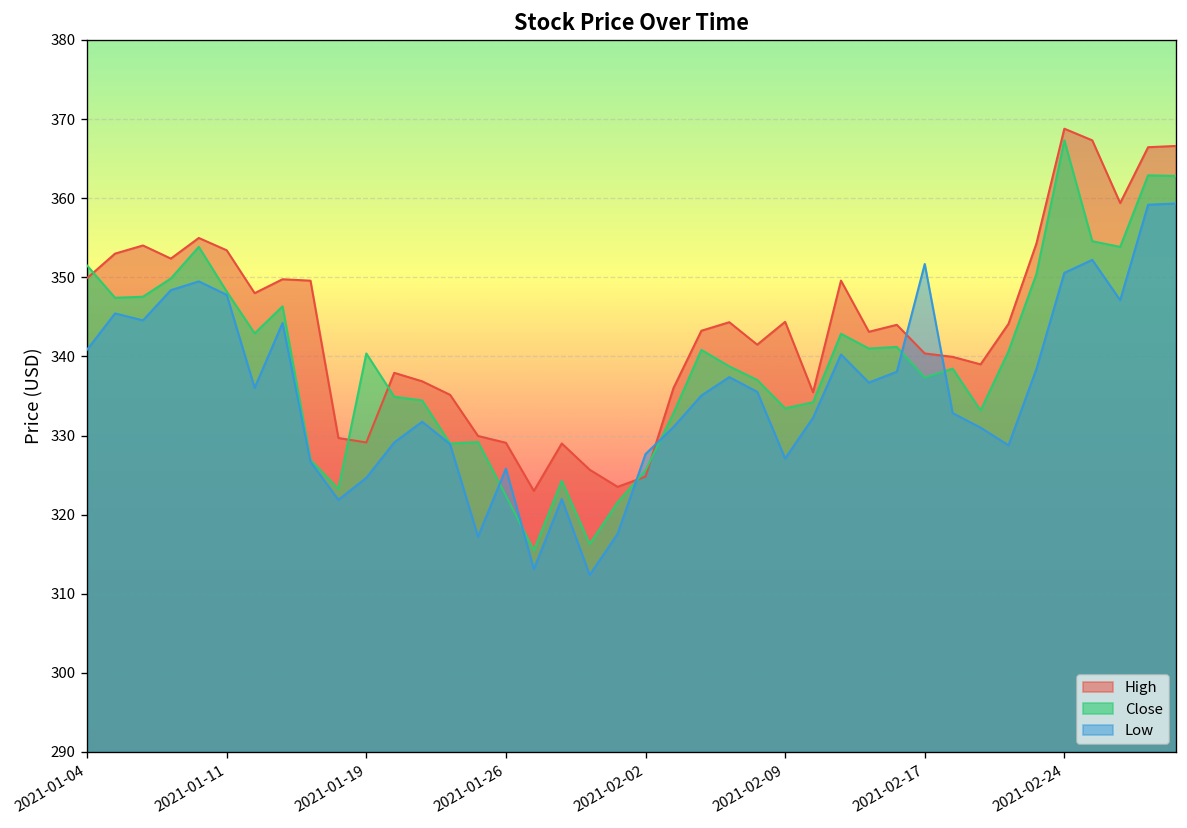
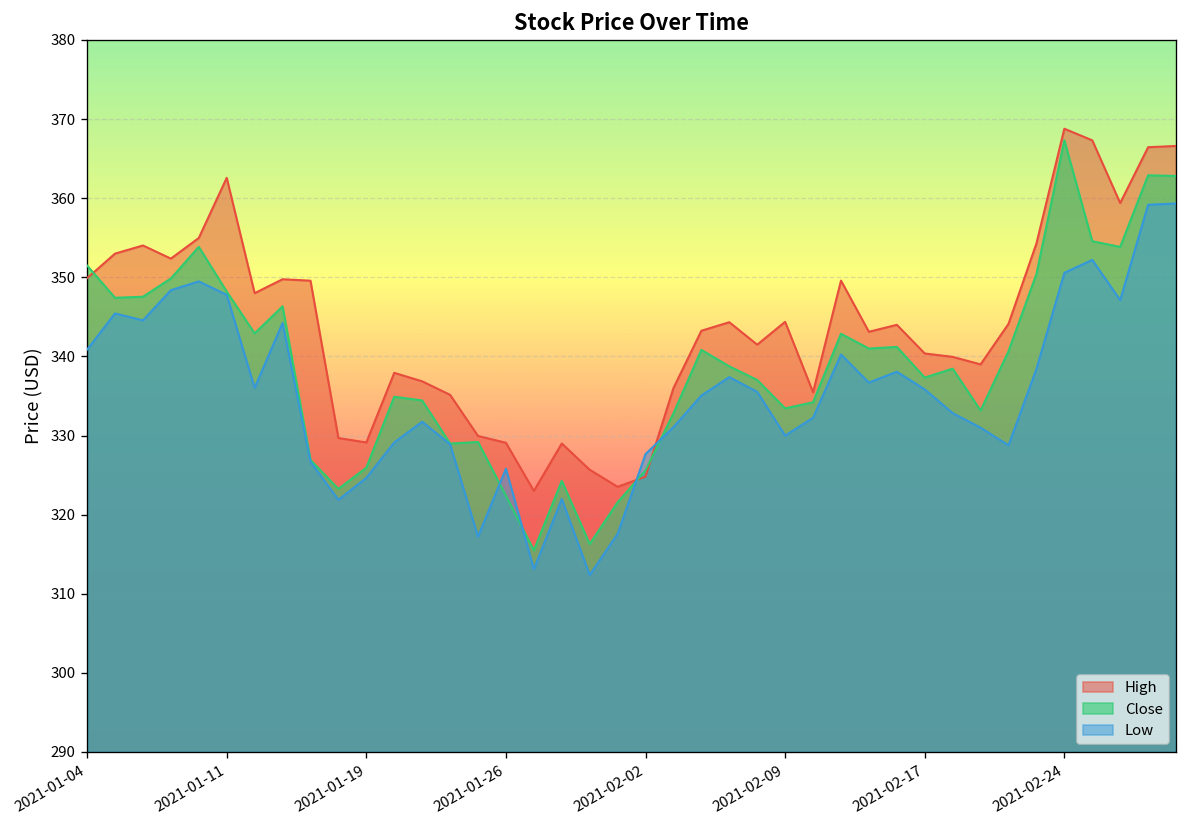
High, 2021-01-11: 353 -> 363
Close, 2021-01-19: 340 -> 326
Low, 2021-02-09: 327 -> 330
Low, 2021-02-17: 352 -> 336
